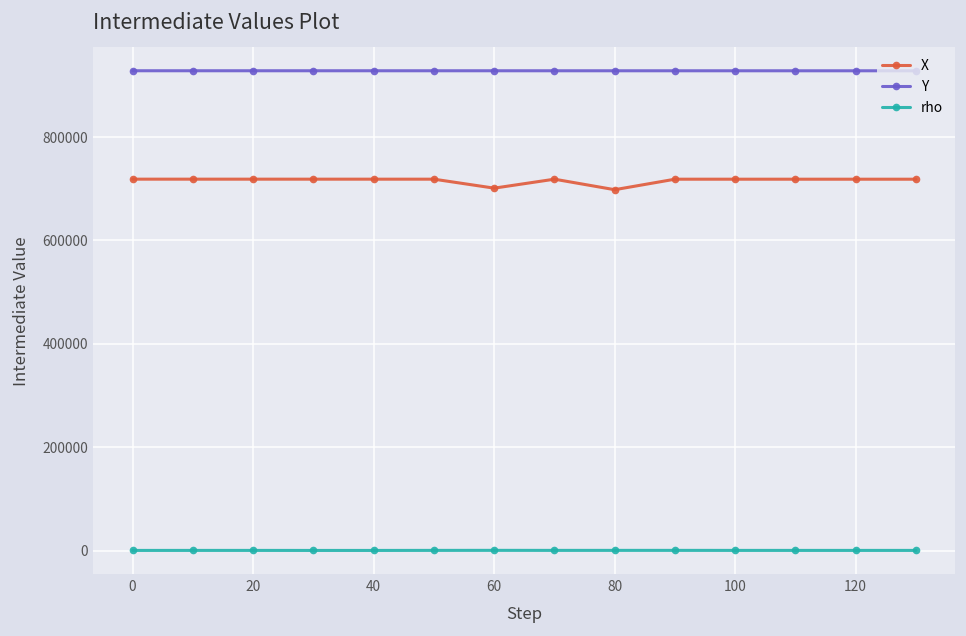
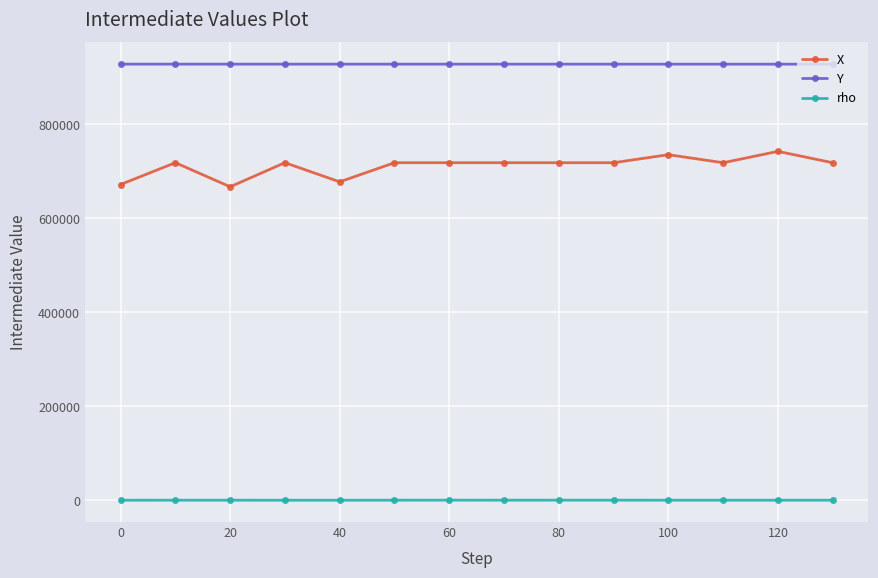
X, 0: 720000 -> 670000
X, 20: 720000 -> 670000
X, 40: 720000 -> 680000
X, 60: 700000 -> 720000
X, 80: 700000 -> 720000
X, 100: 720000 -> 740000
X, 120: 720000 -> 740000
